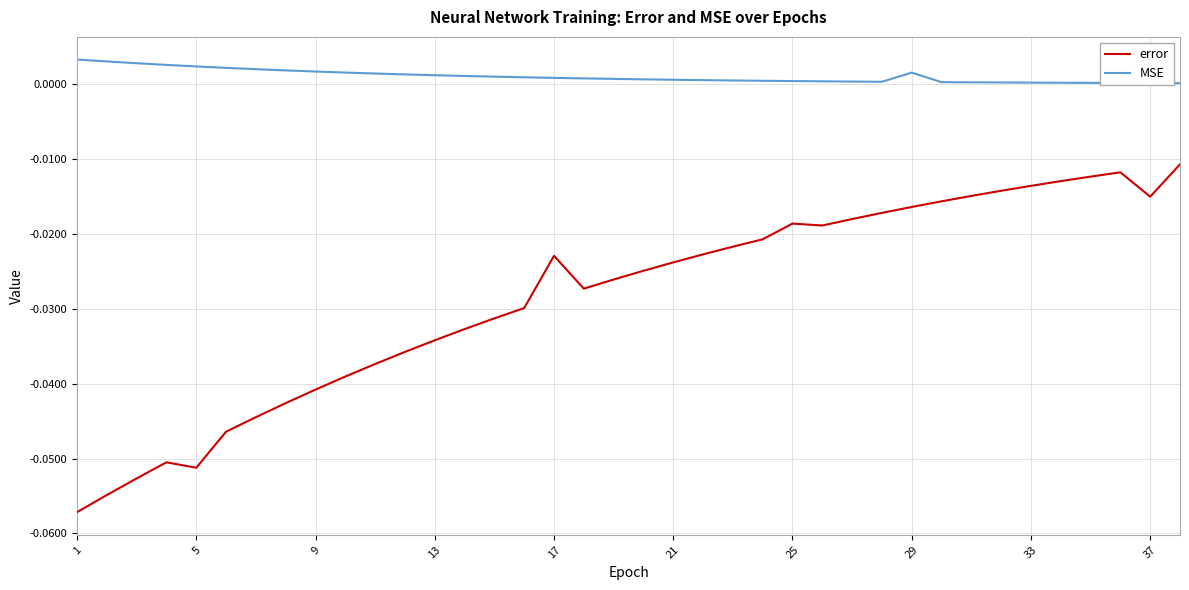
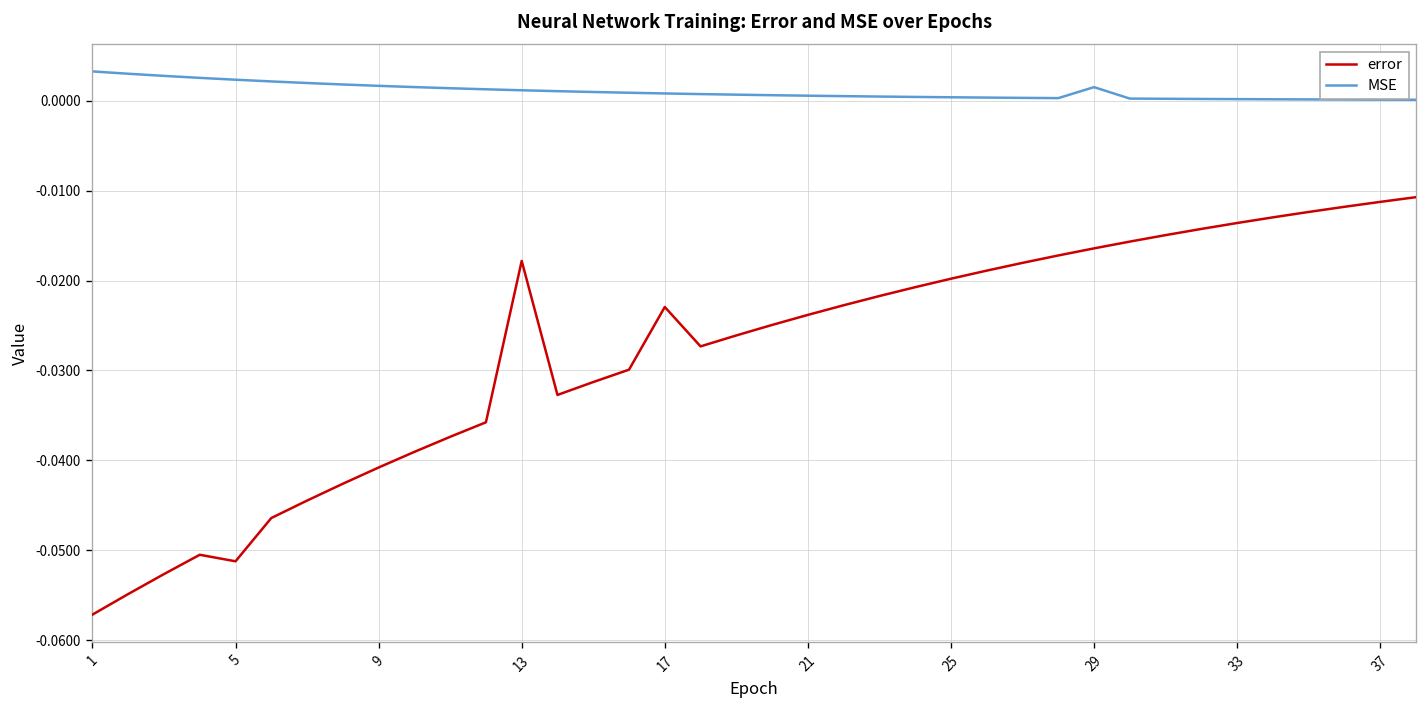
error, 13: -0.034 -> -0.018
error, 25: -0.019 -> -0.020
error, 37: -0.015 -> -0.011
